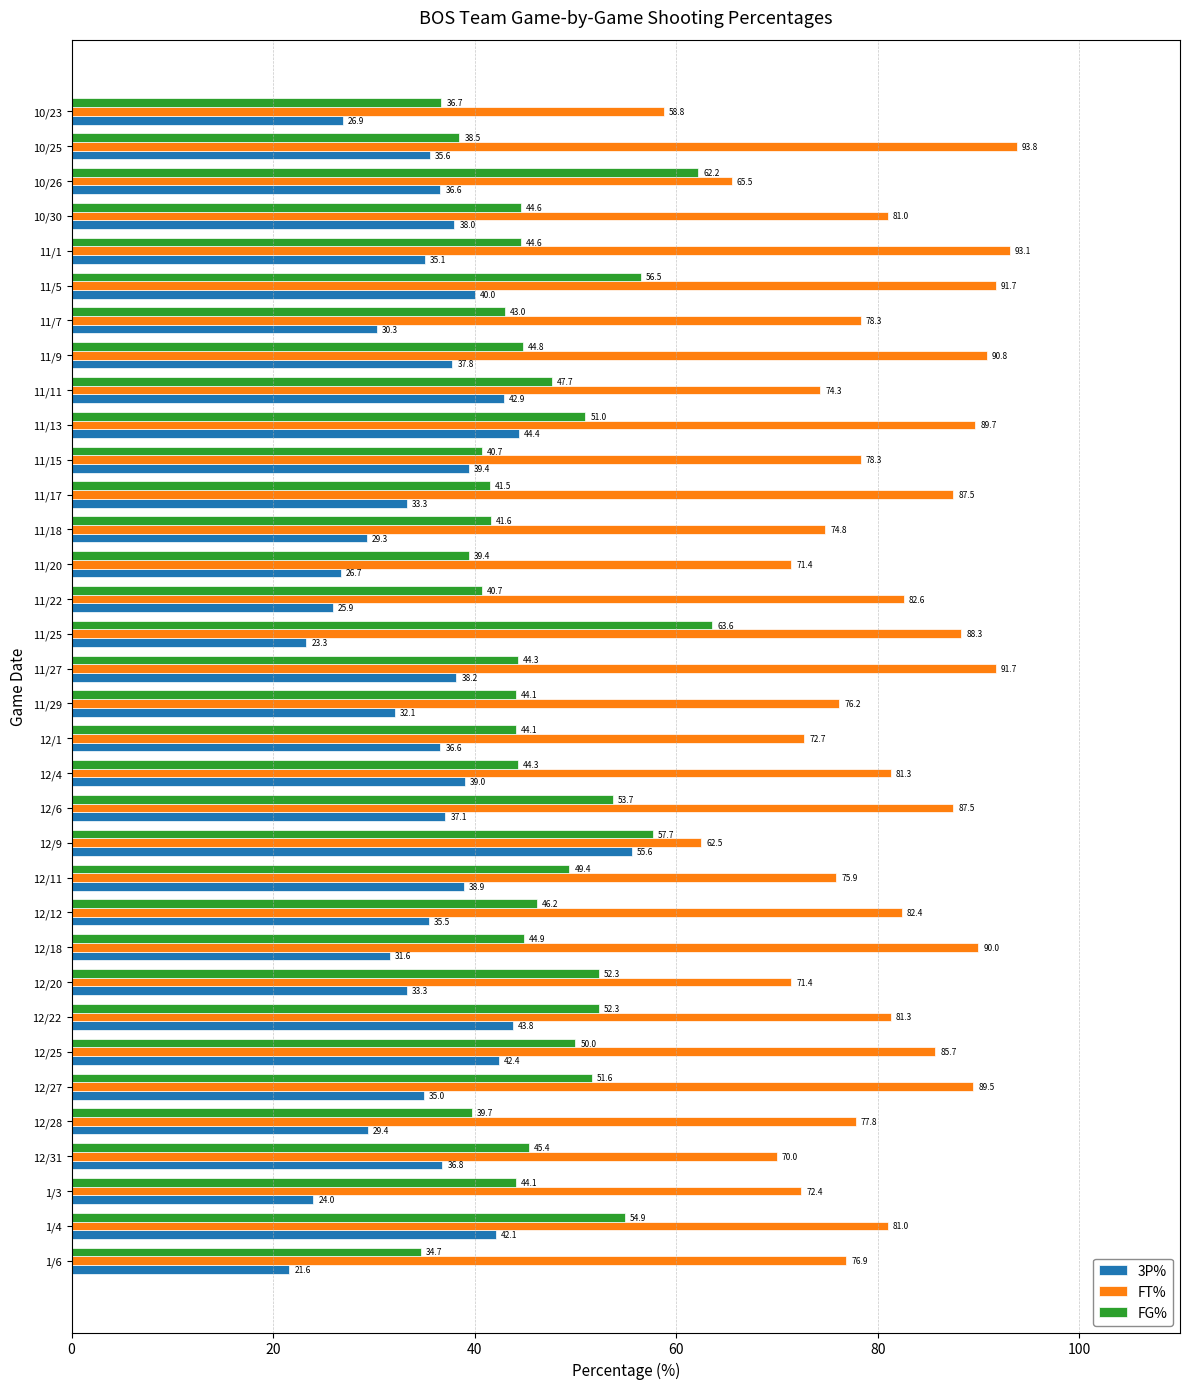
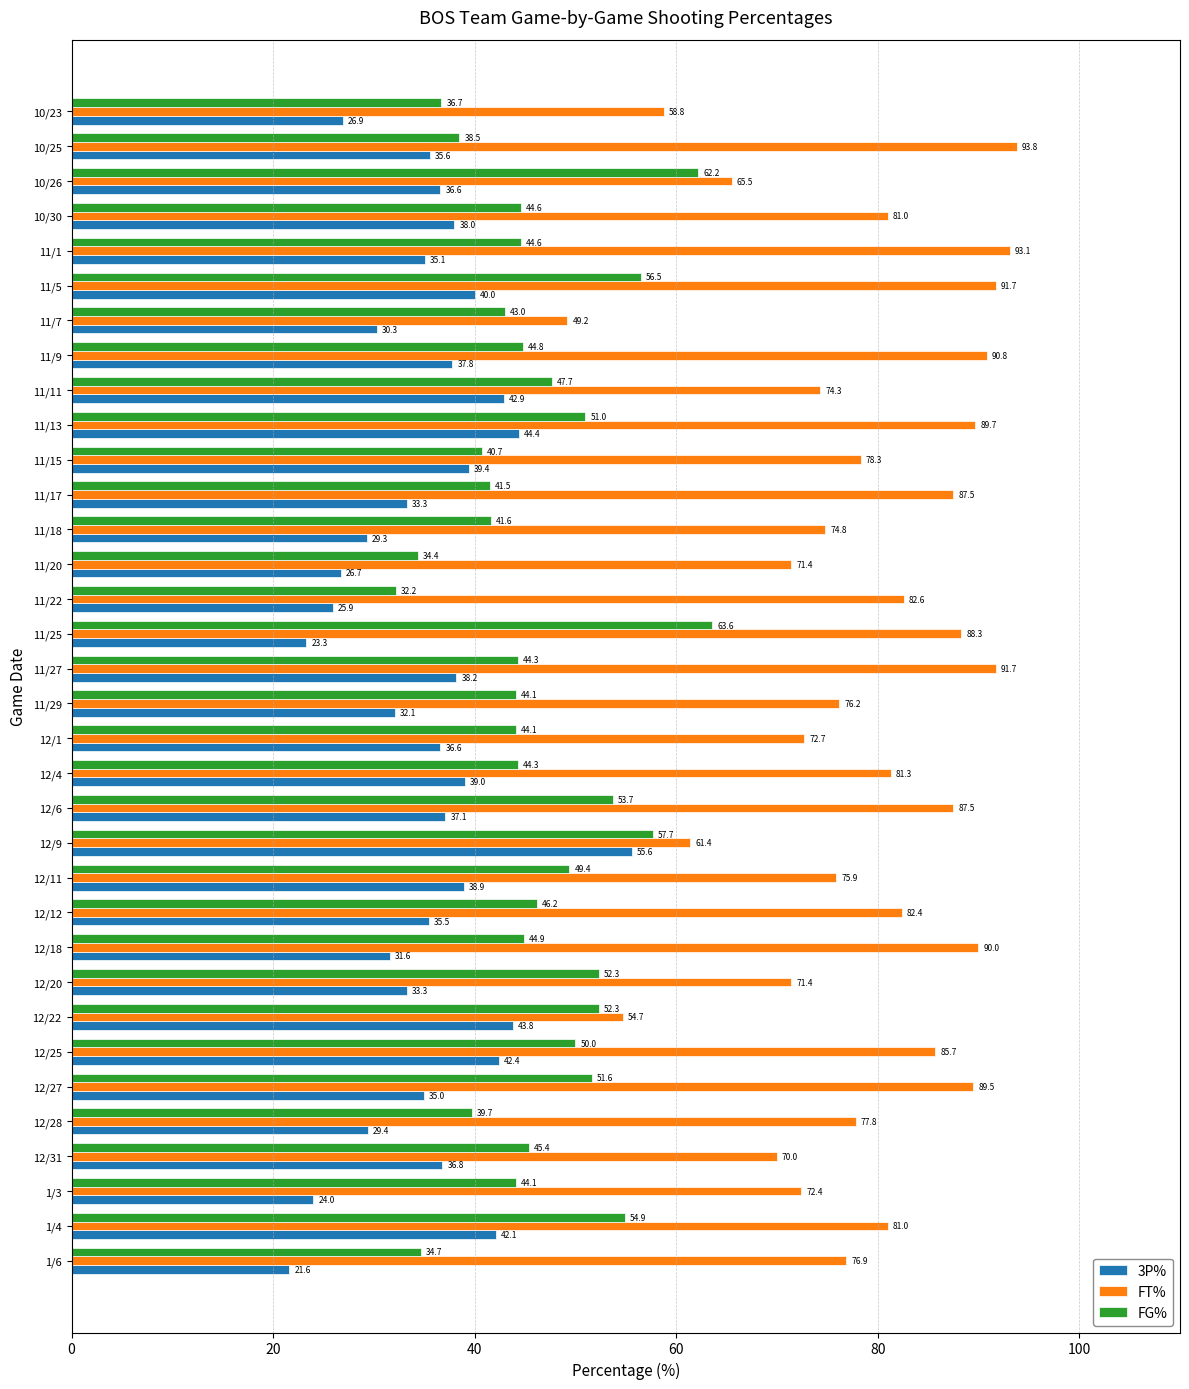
FT%, 11/7: 78.3 -> 49.2
FG%, 11/20: 39.4 -> 34.4
FG%, 11/22: 40.7 -> 32.2
FT%, 12/9: 62.5 -> 61.4
FT%, 12/22: 81.3 -> 54.7
